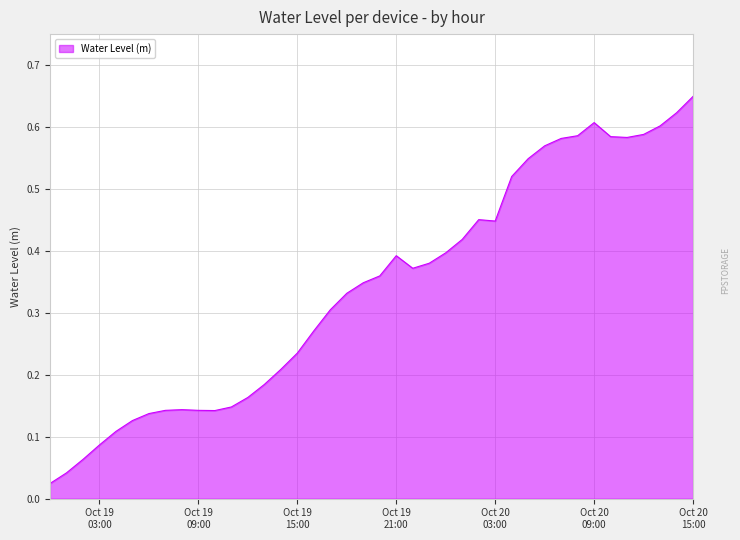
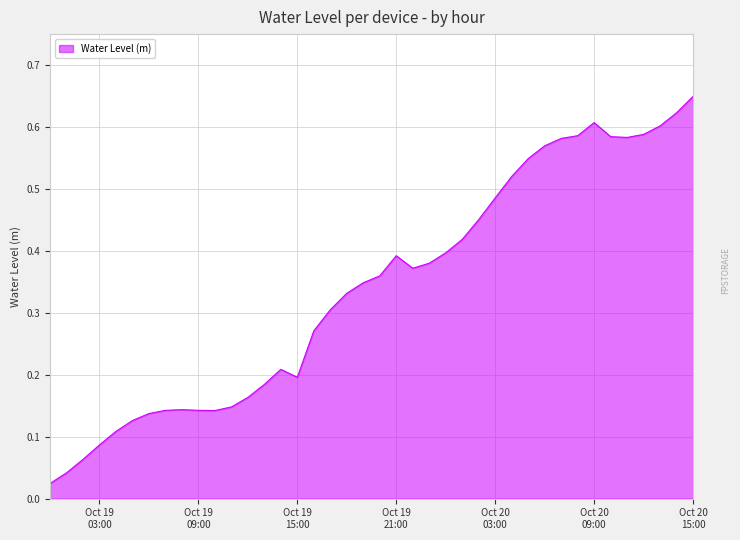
Oct 19 15:00: 0.24 -> 0.20
Oct 20 03:00: 0.45 -> 0.49
